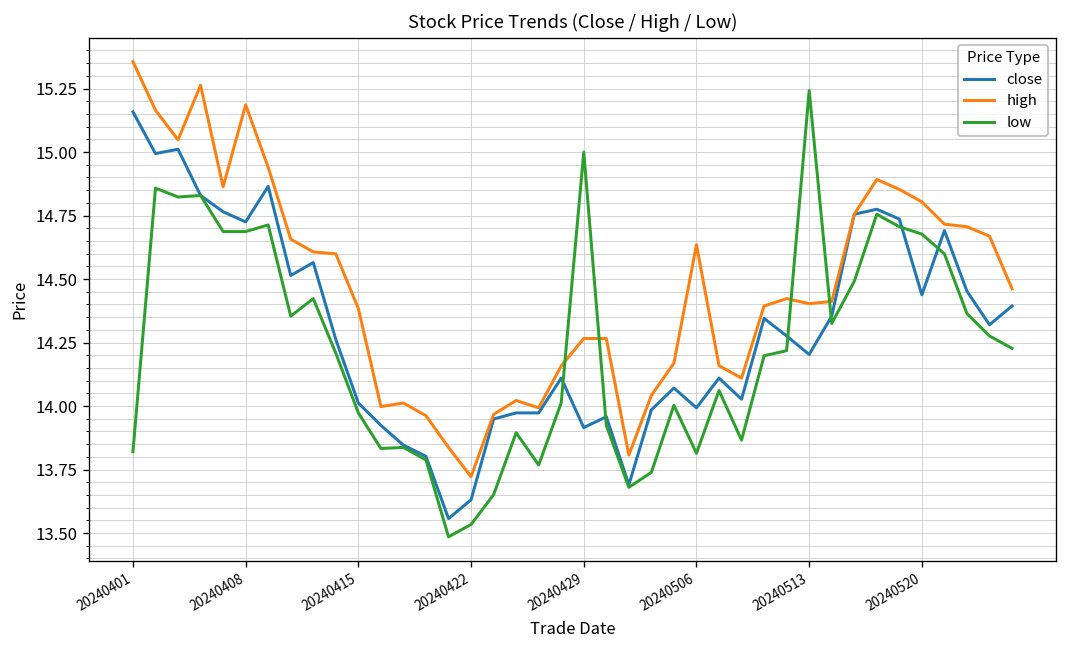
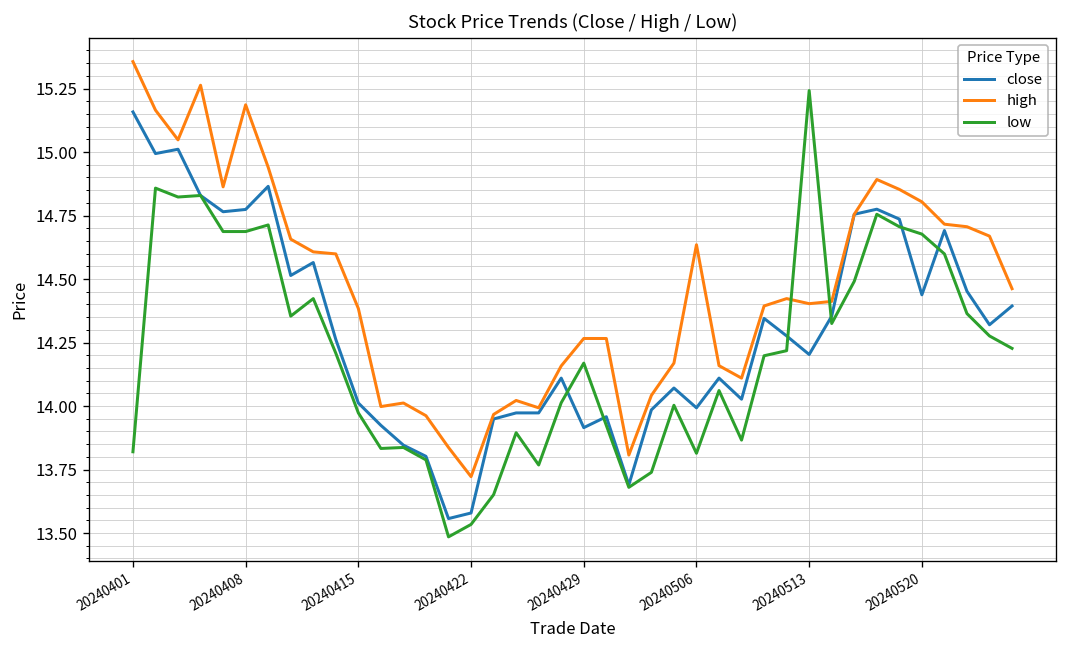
close, 20240408: 14.73 -> 14.77
close, 20240422: 13.63 -> 13.58
low, 20240429: 15.00 -> 14.17
